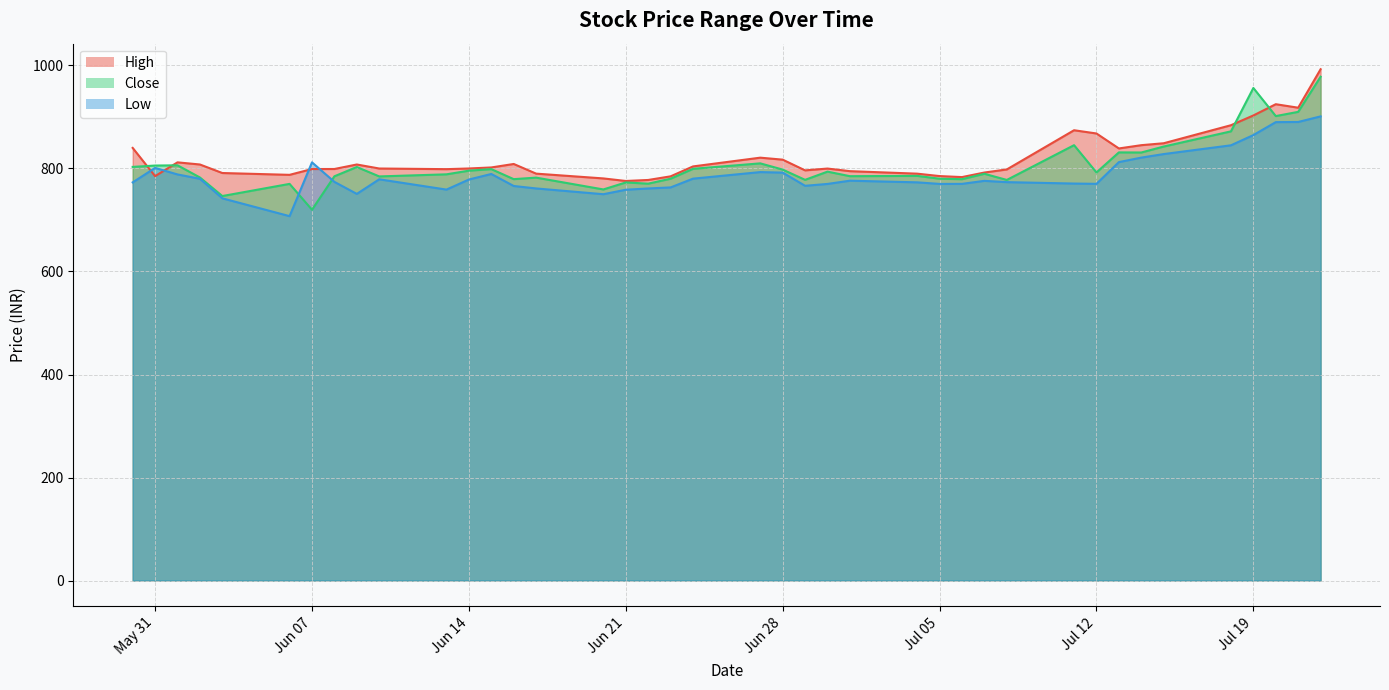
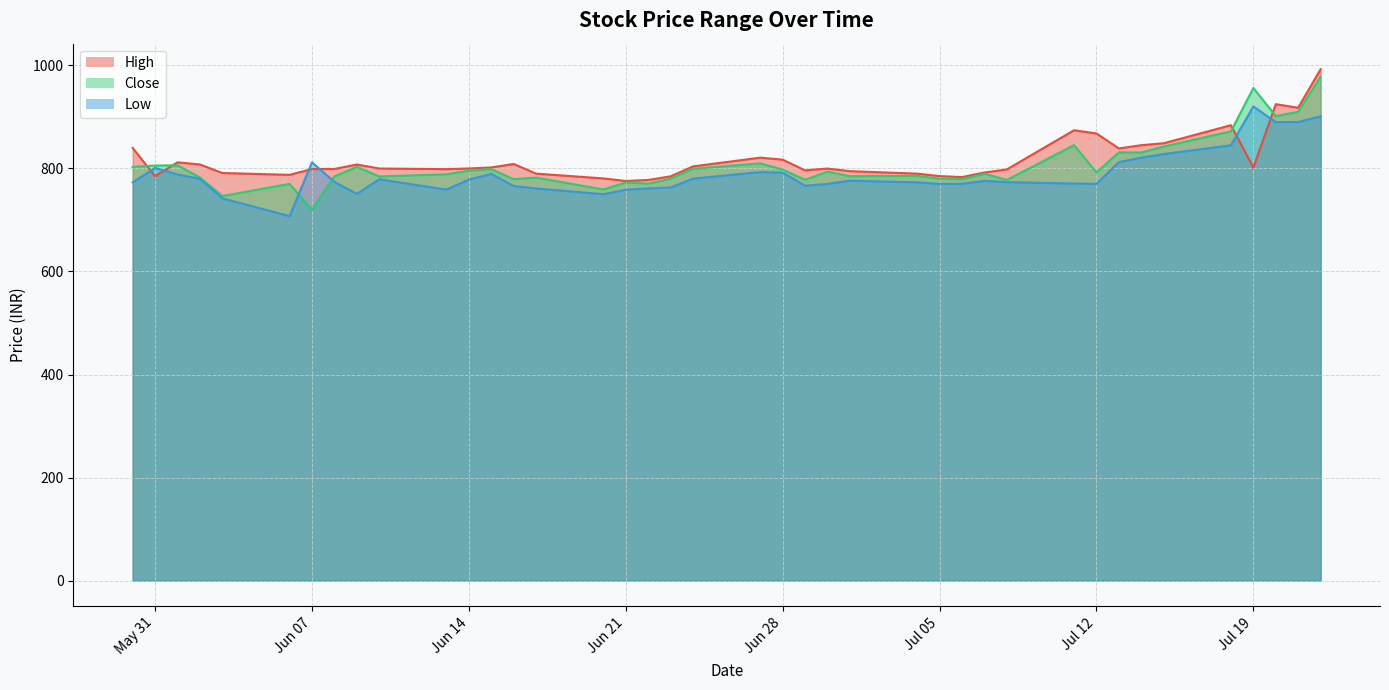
High, Jul 19: 900 -> 800
Low, Jul 19: 860 -> 920
